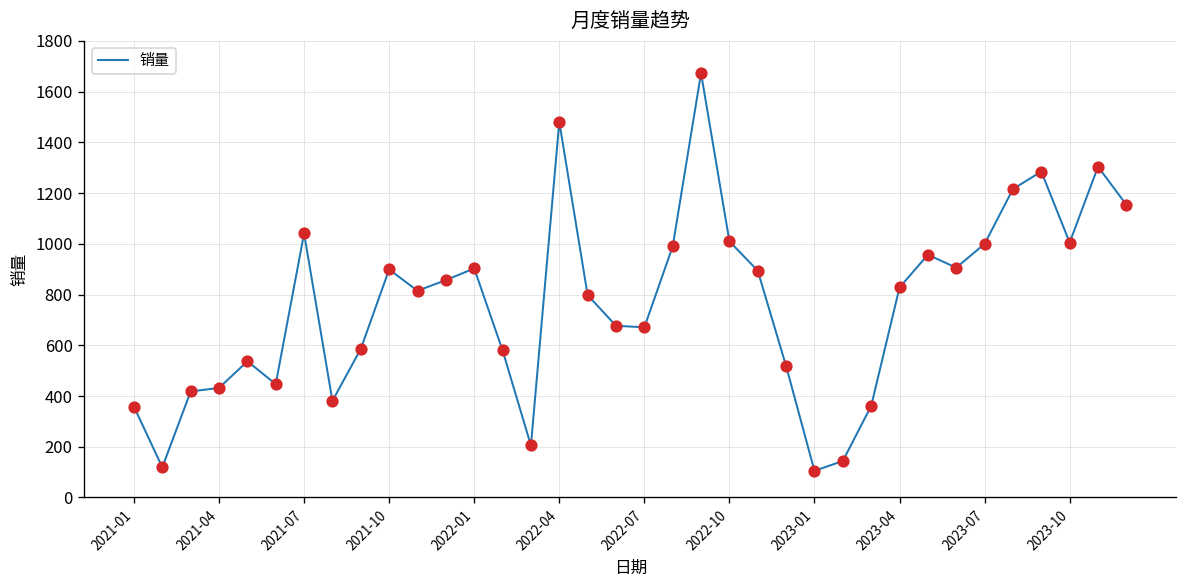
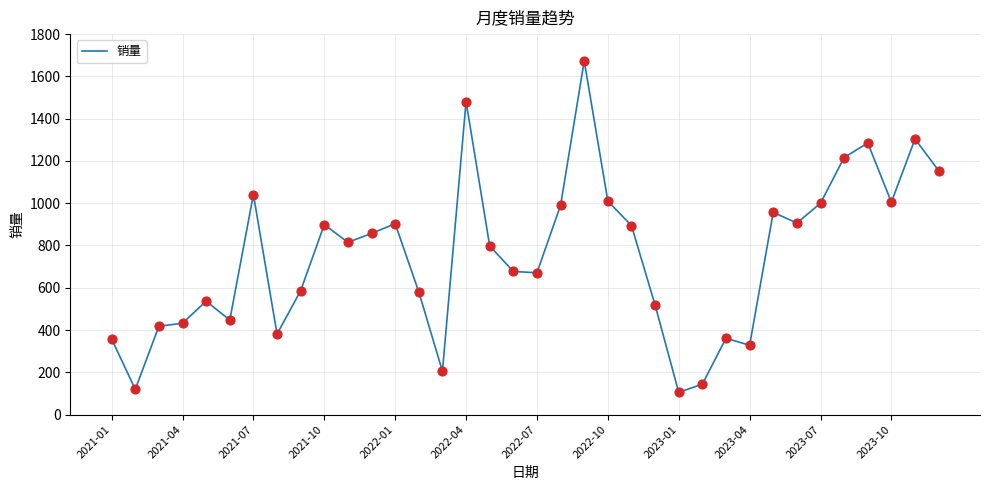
2023-04: 830 -> 330
